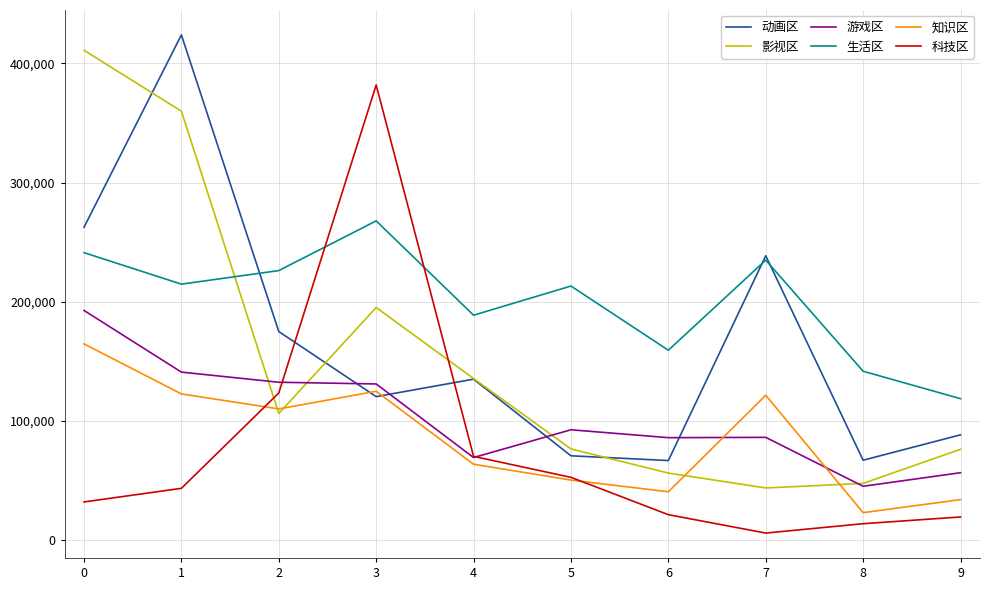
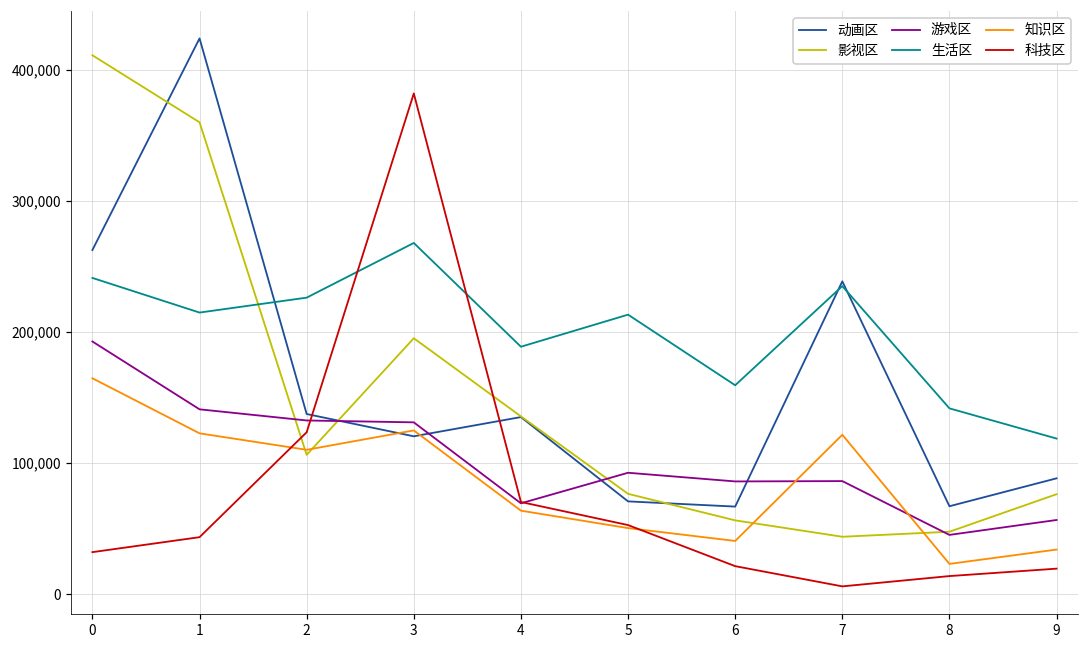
动画区, 2: 175,000 -> 137,000
